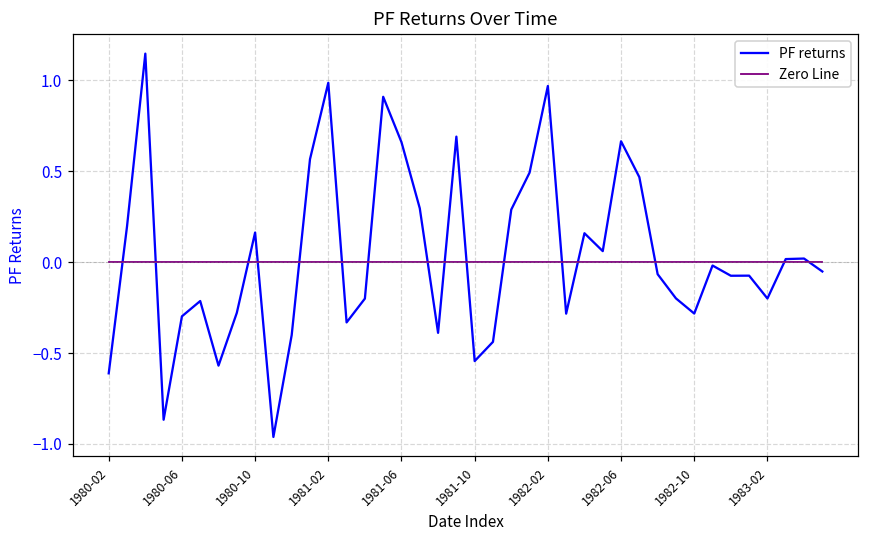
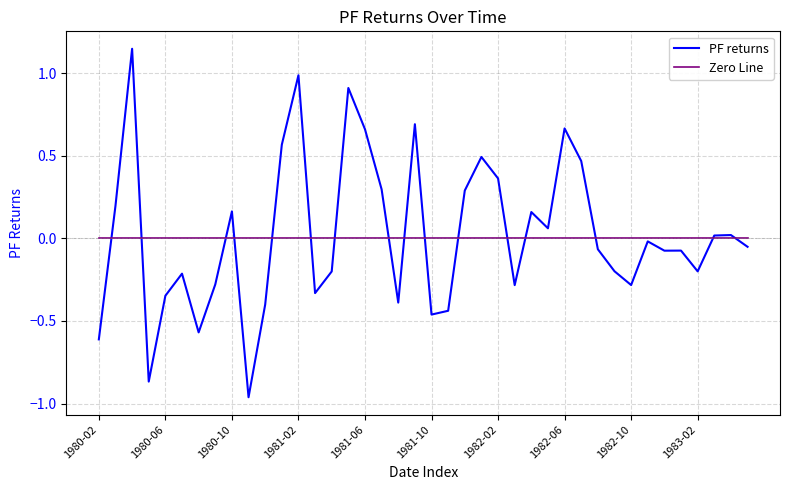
PF returns, 1980-06: -0.30 -> -0.35
PF returns, 1981-10: -0.54 -> -0.46
PF returns, 1982-02: 0.97 -> 0.36
